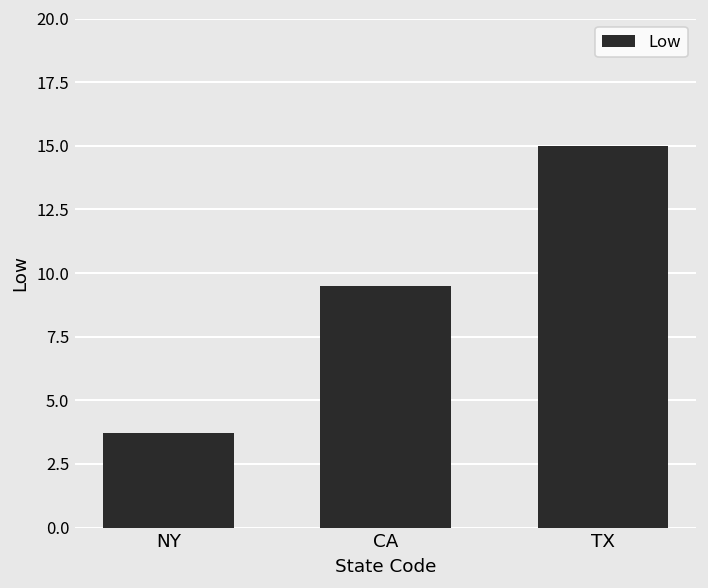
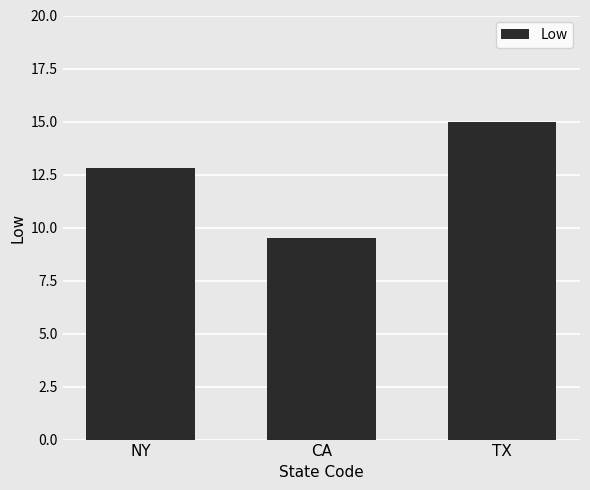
NY: 3.7 -> 12.8
